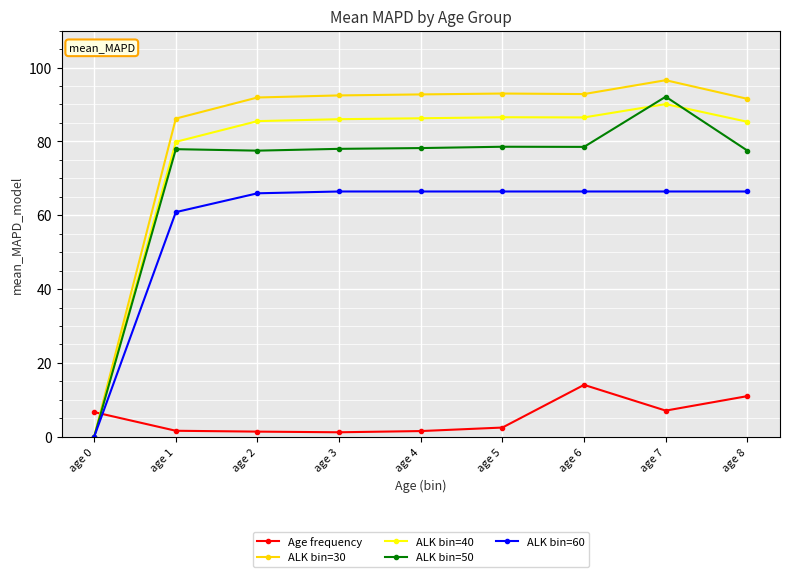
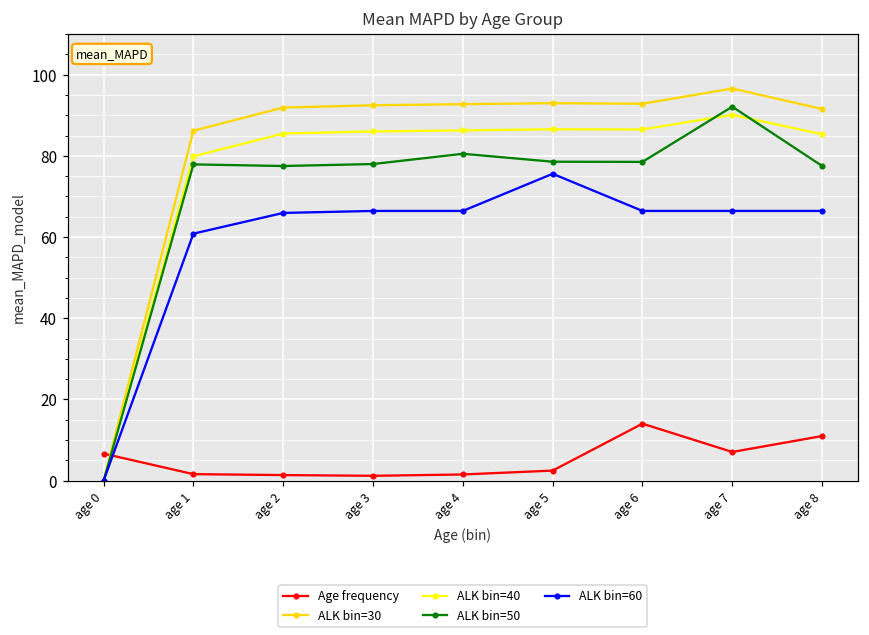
ALK bin=50, age 4: 78 -> 81
ALK bin=60, age 5: 66 -> 76
